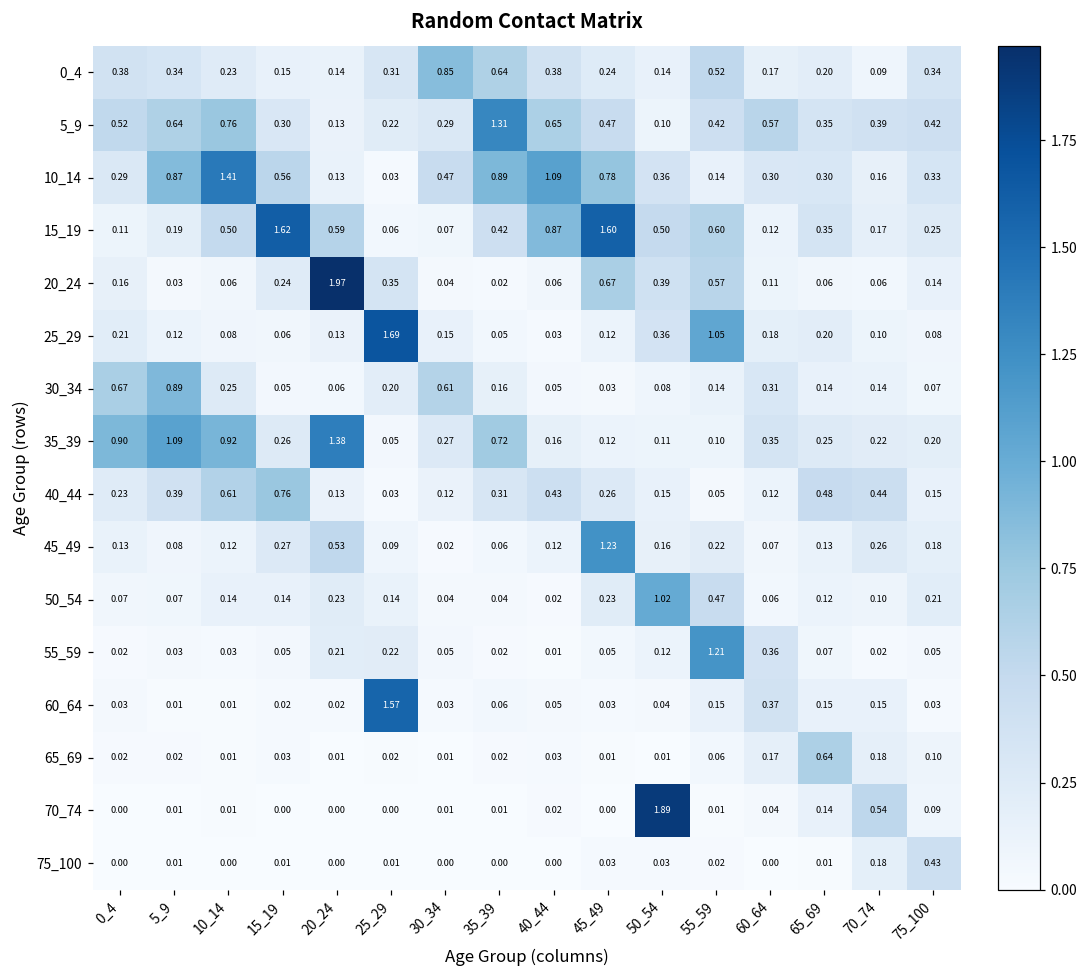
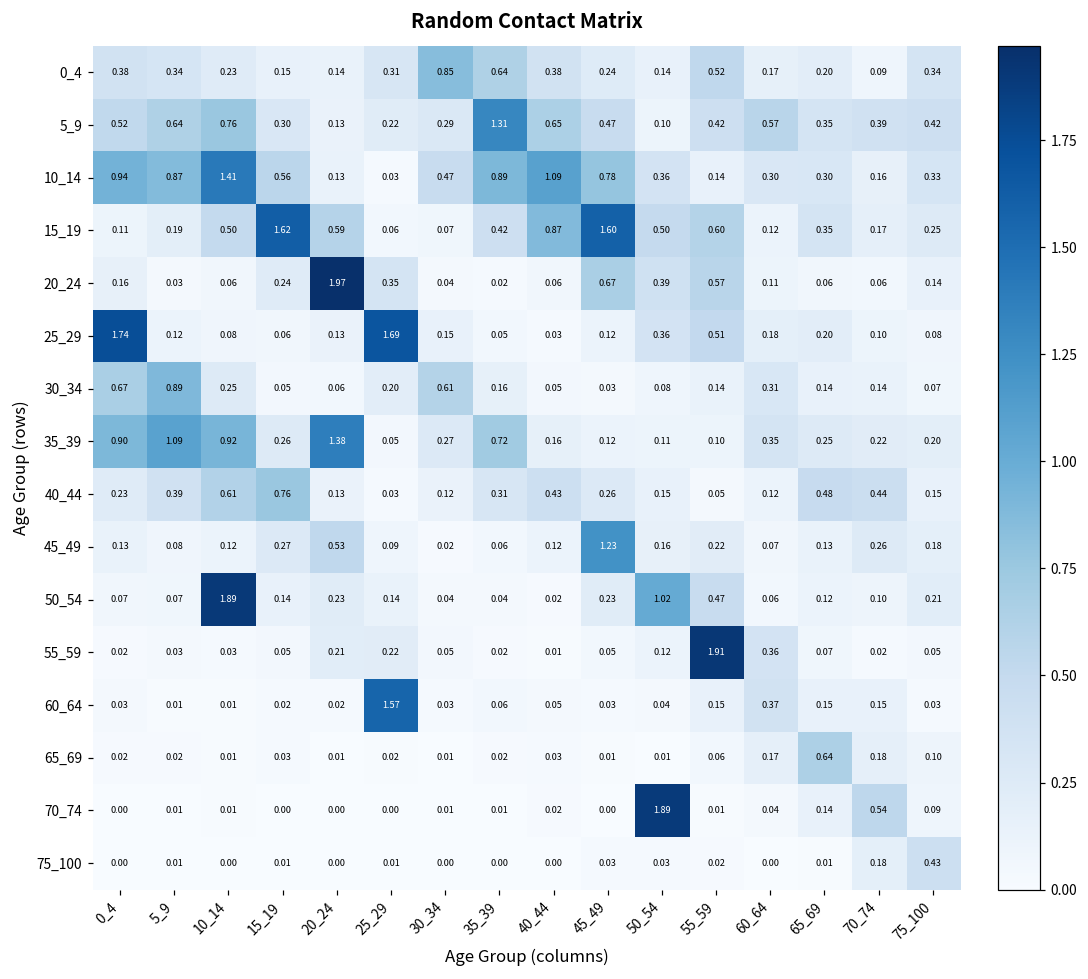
10_14, 0_4: 0.29 -> 0.94
25_29, 0_4: 0.21 -> 1.74
25_29, 55_59: 1.05 -> 0.51
50_54, 10_14: 0.14 -> 1.89
55_59, 55_59: 1.21 -> 1.91
